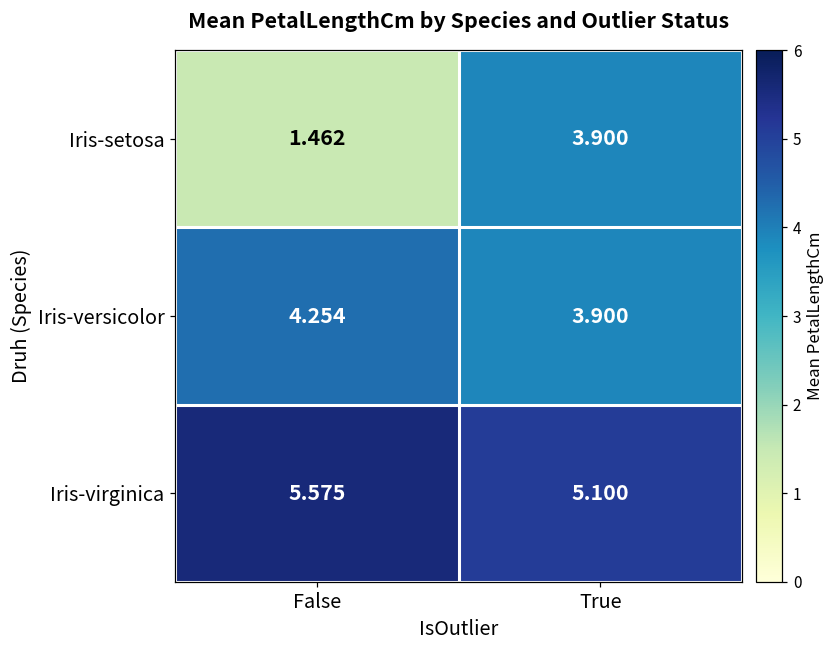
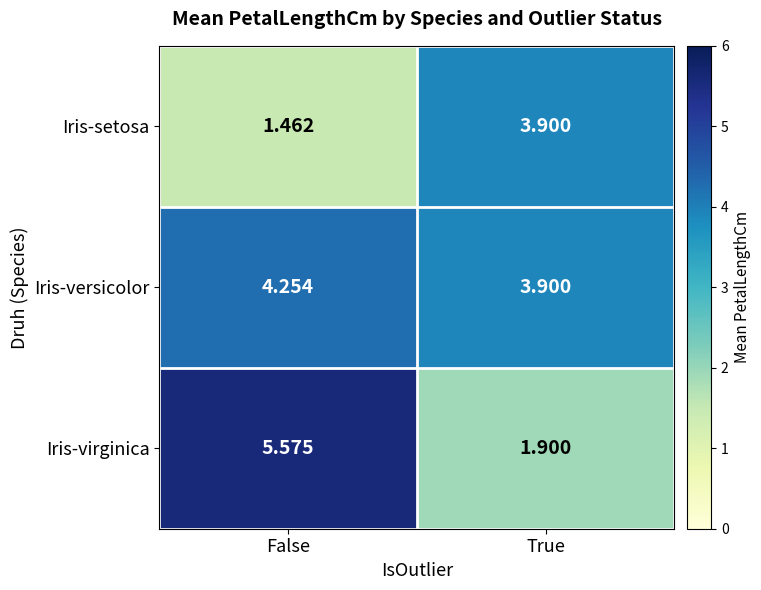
Iris-virginica, True: 5.100 -> 1.900
